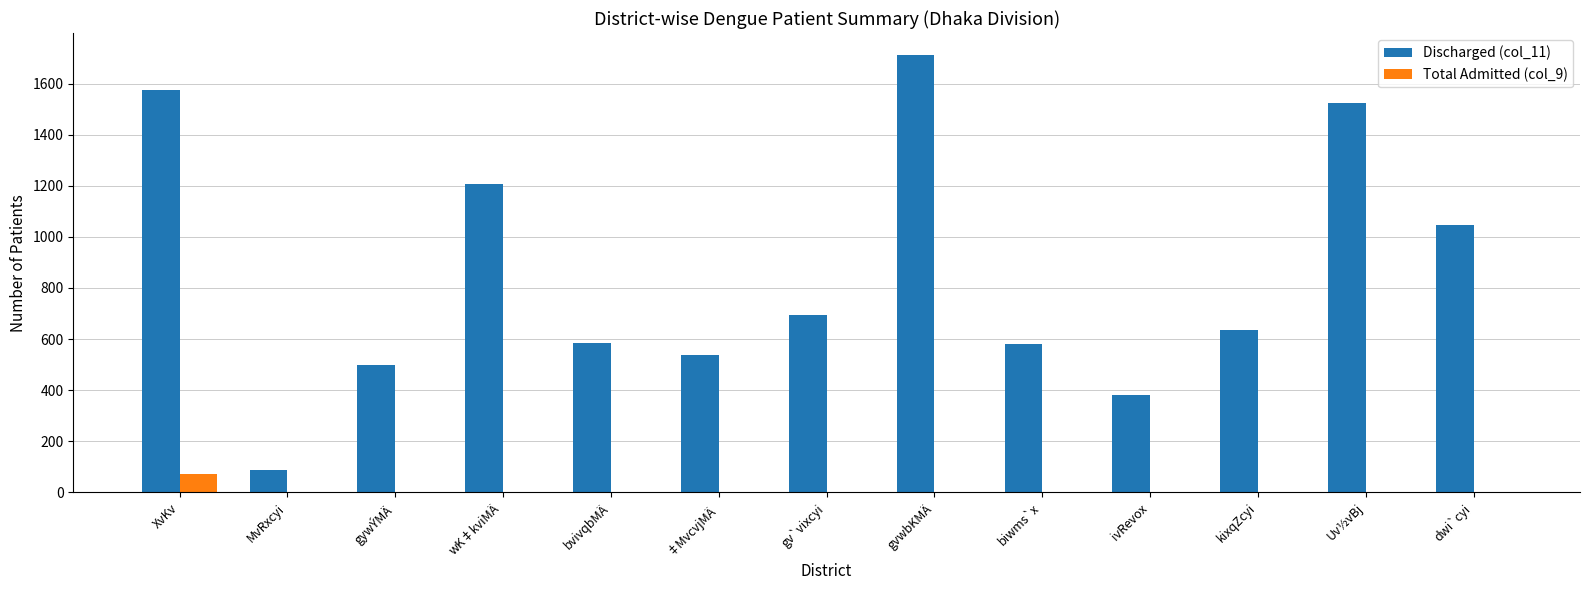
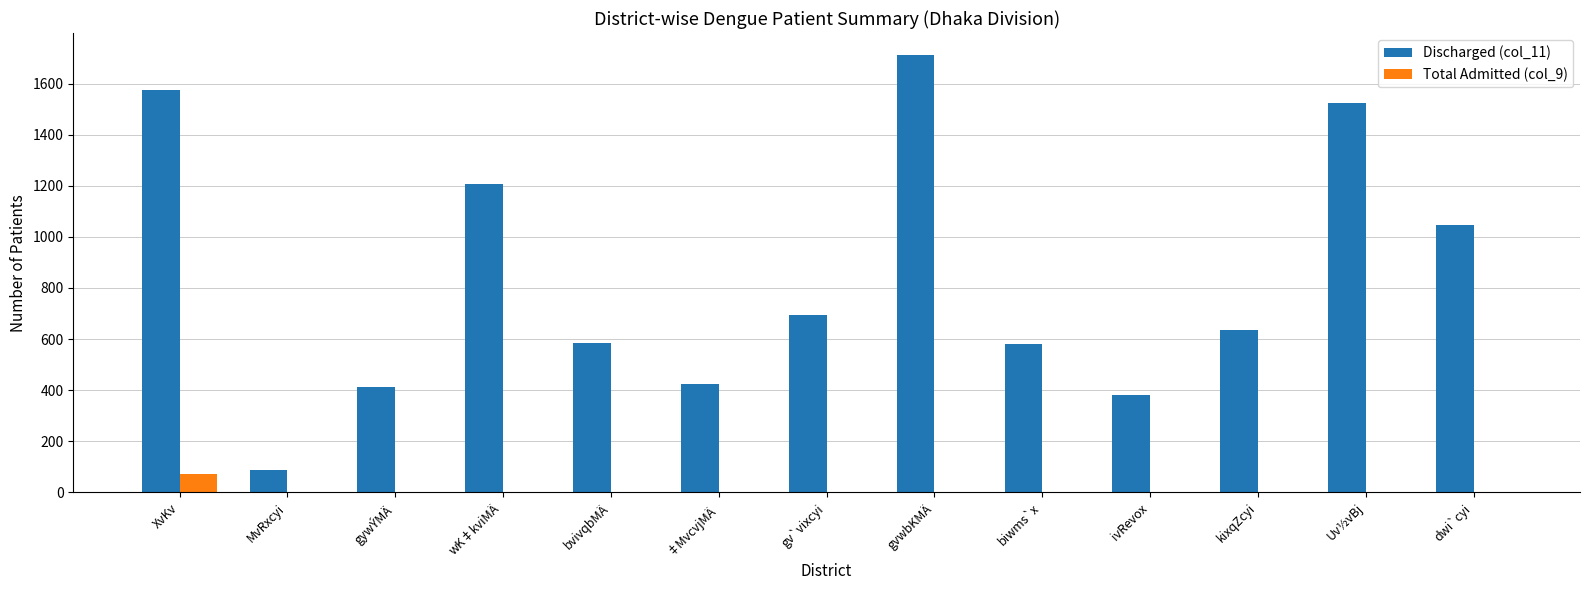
Discharged (col_11), gywÝMÄ: 500 -> 410
Discharged (col_11), ‡MvcvjMÄ: 540 -> 420
